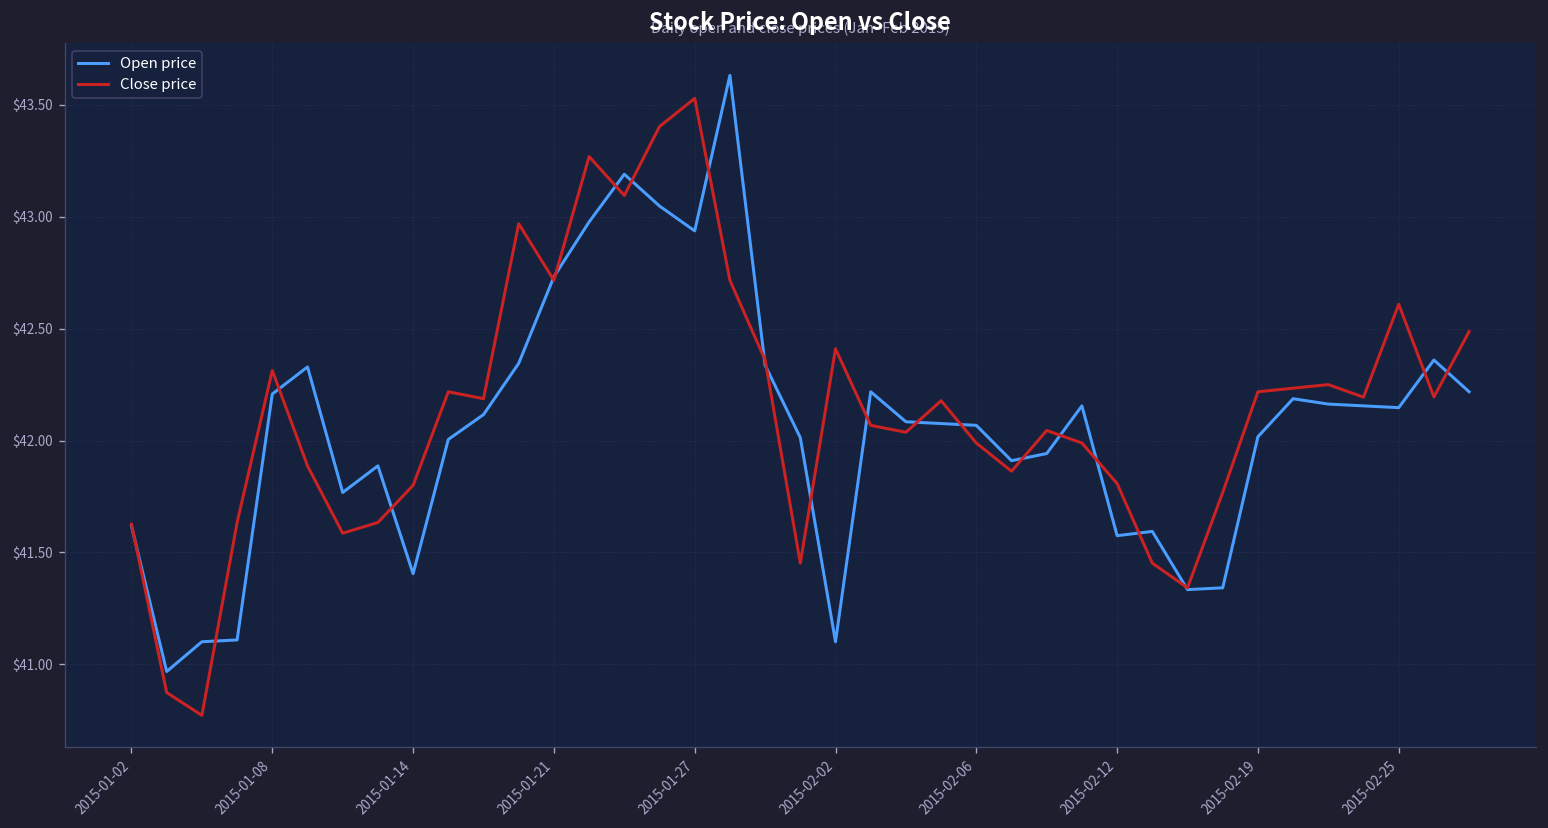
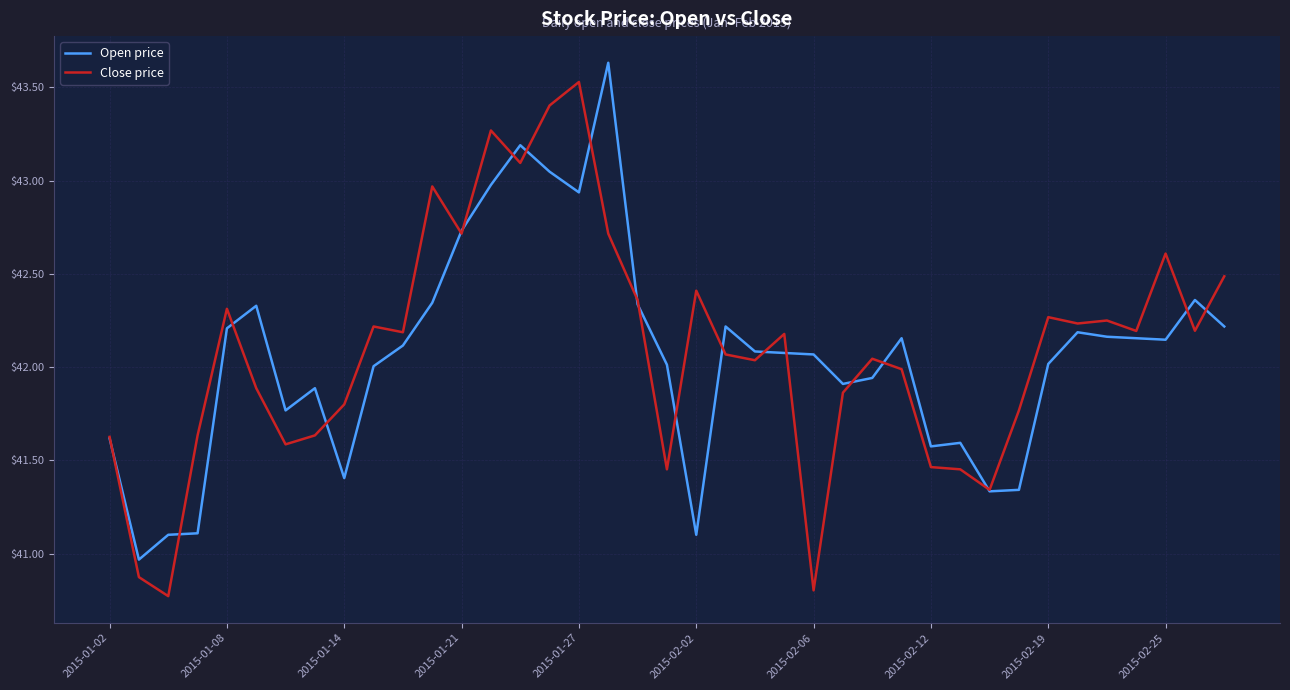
Close price, 2015-02-06: $41.99 -> $40.80
Close price, 2015-02-12: $41.81 -> $41.46
Close price, 2015-02-19: $42.22 -> $42.27
